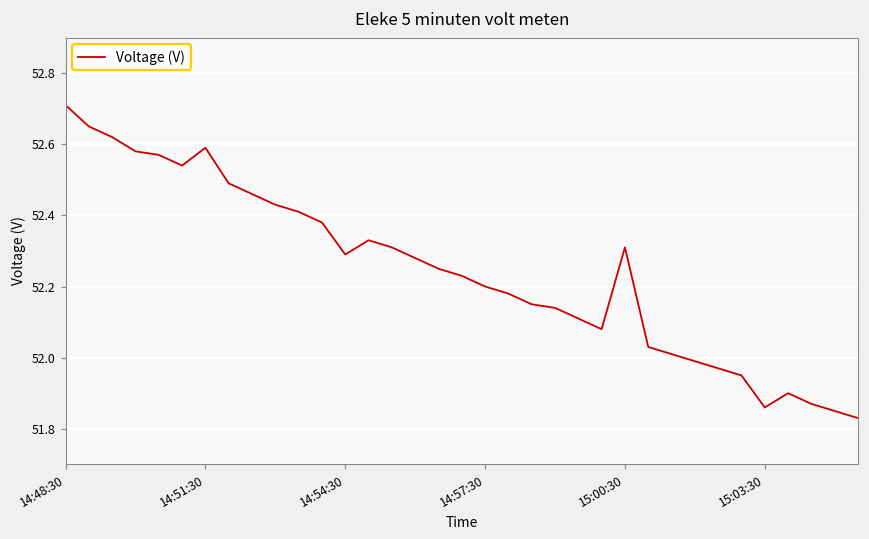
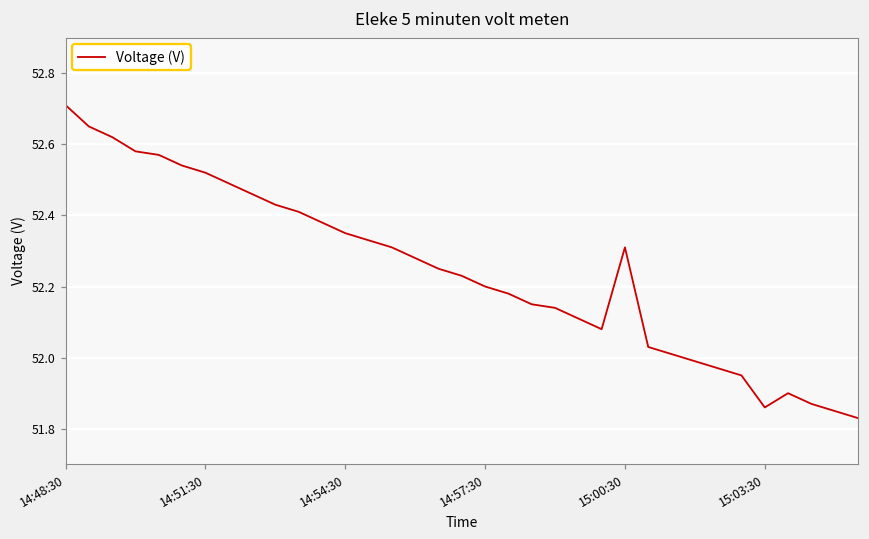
14:51:30: 52.59 -> 52.52
14:54:30: 52.29 -> 52.35
